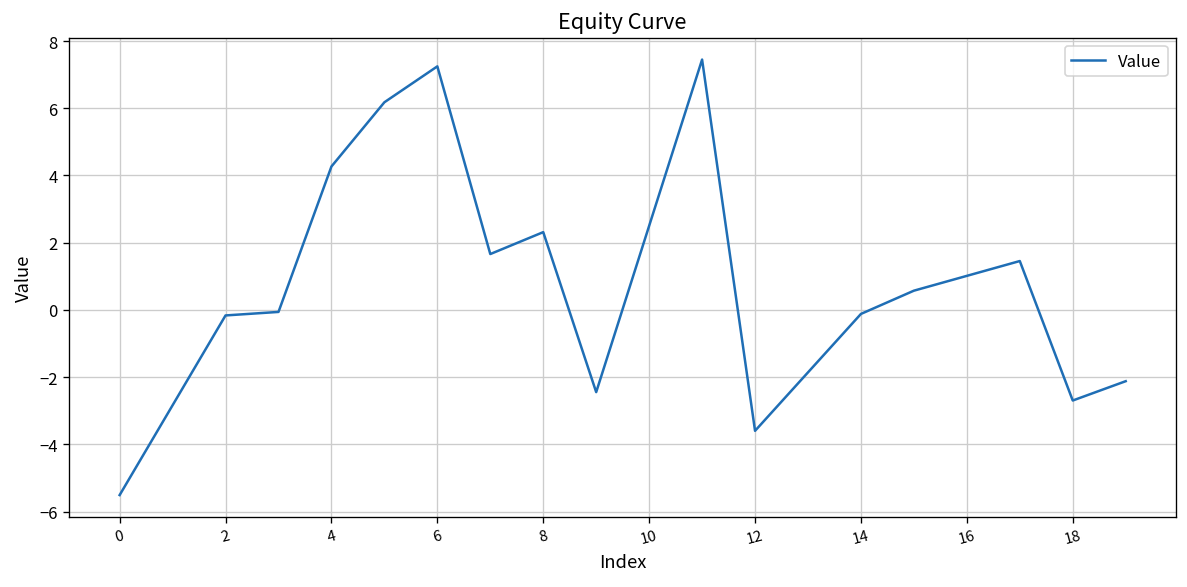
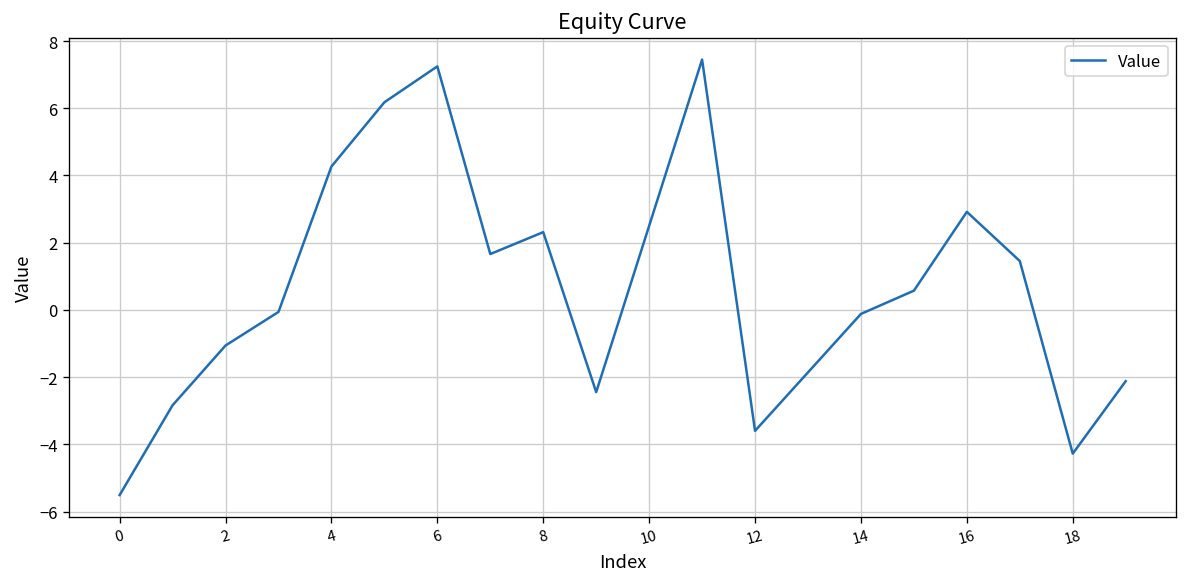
2: -0.2 -> -1.1
16: 1.0 -> 2.9
18: -2.7 -> -4.3
